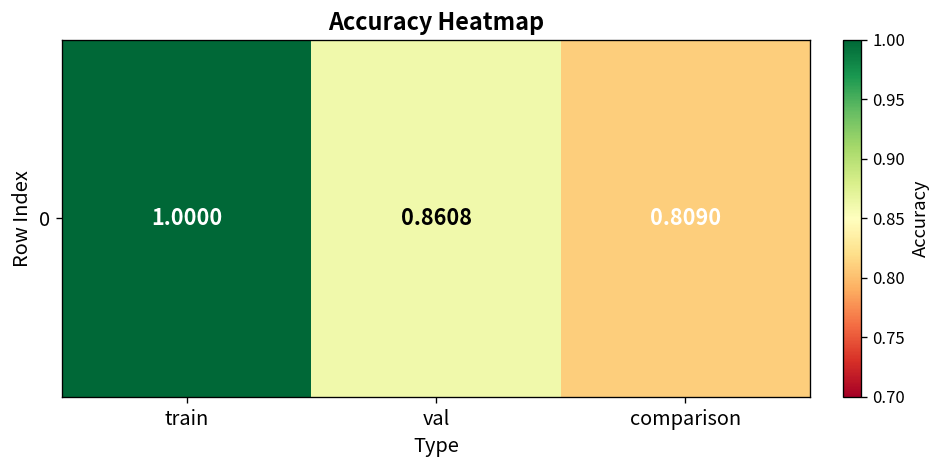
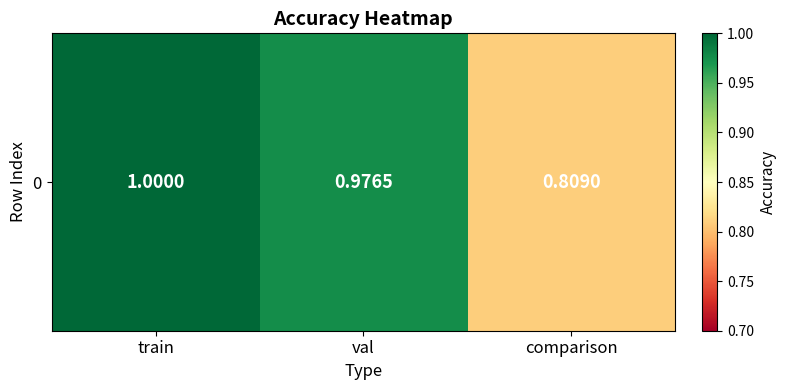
0, val: 0.8608 -> 0.9765
